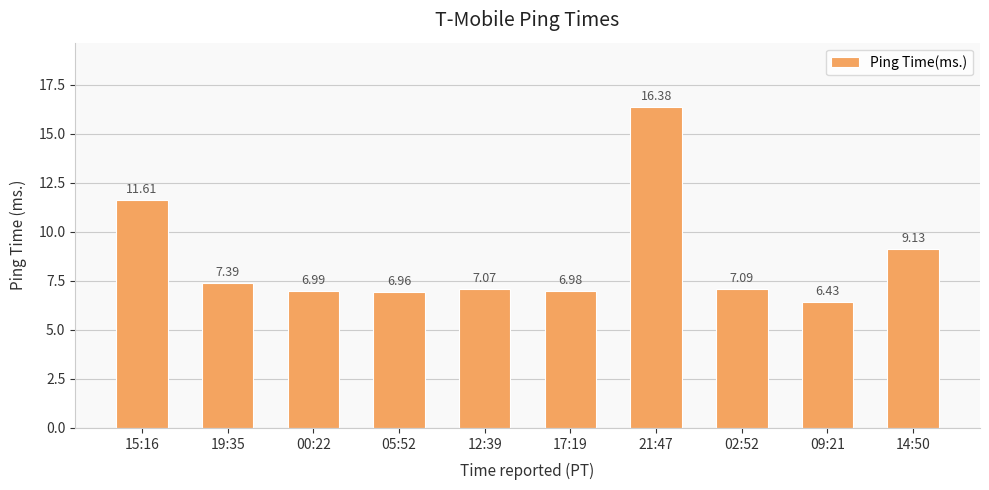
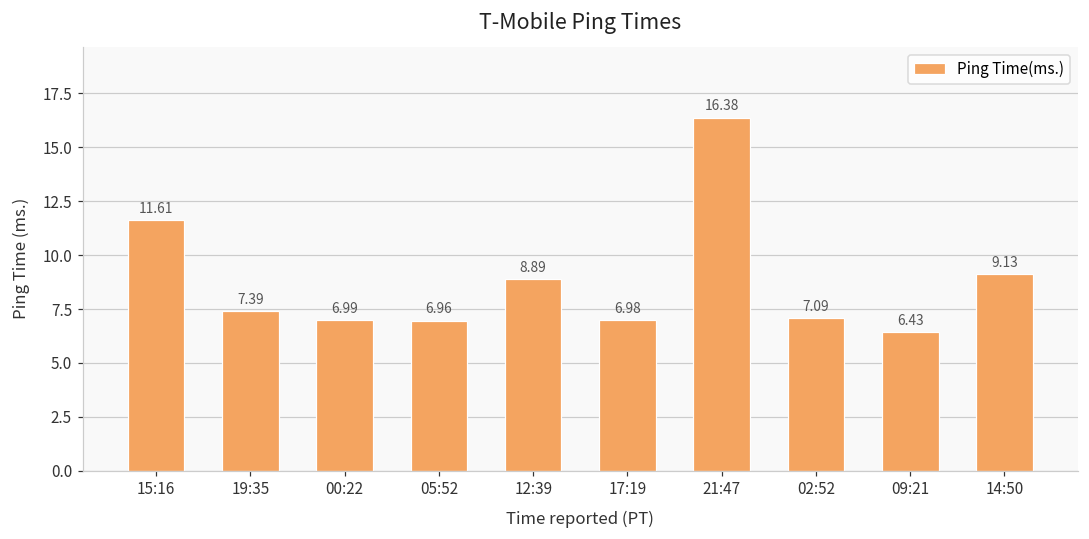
12:39: 7.07 -> 8.89
